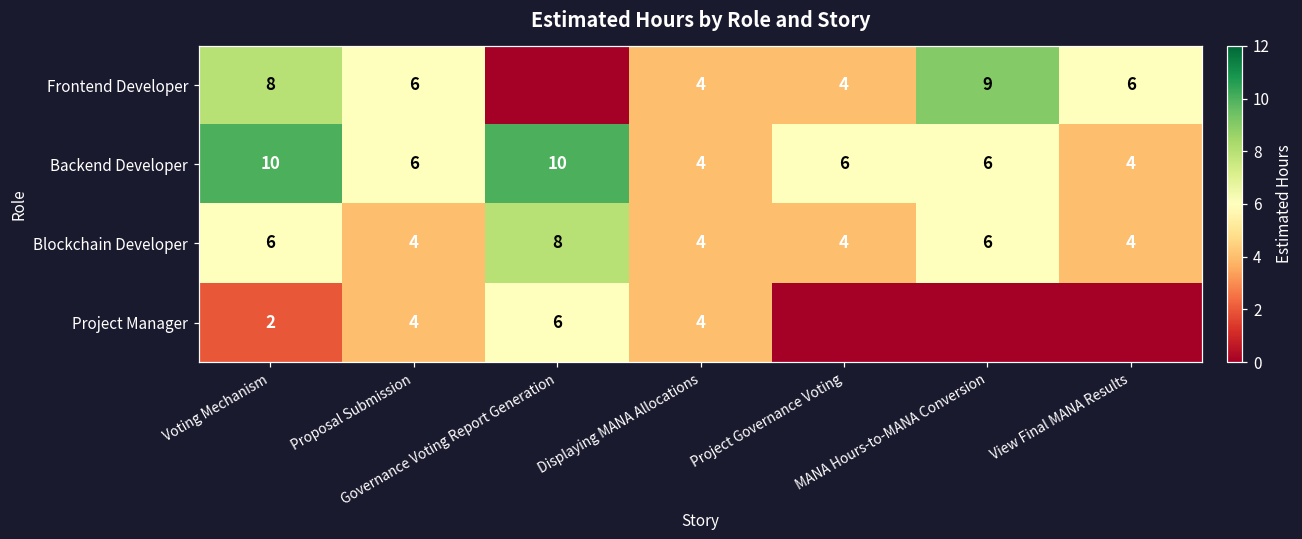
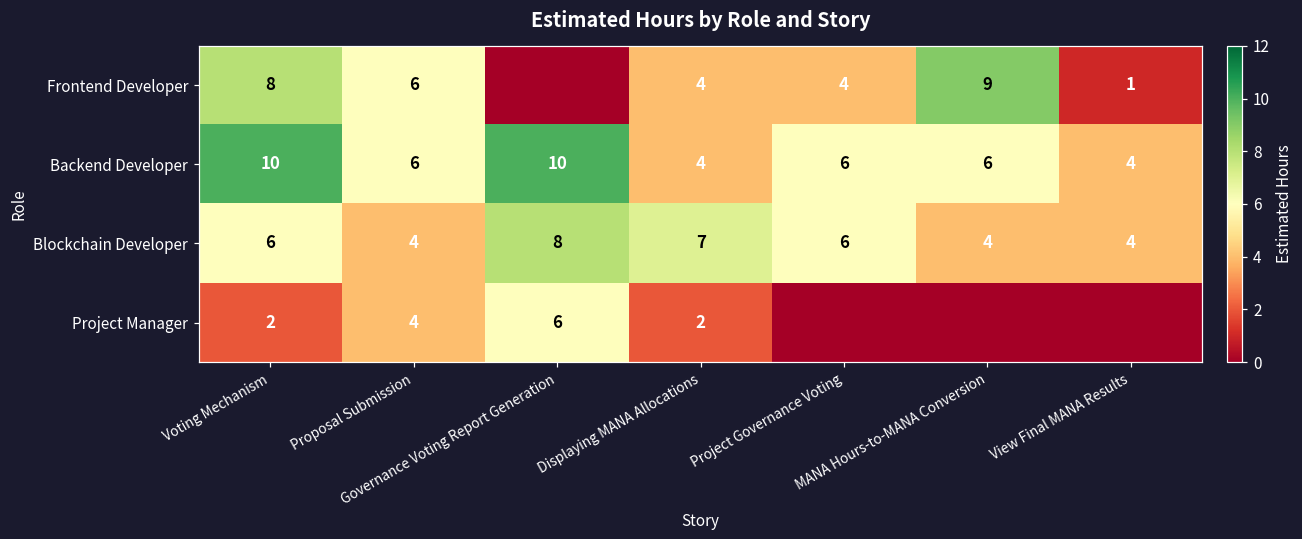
Frontend Developer, View Final MANA Results: 6 -> 1
Blockchain Developer, Displaying MANA Allocations: 4 -> 7
Blockchain Developer, Project Governance Voting: 4 -> 6
Blockchain Developer, MANA Hours-to-MANA Conversion: 6 -> 4
Project Manager, Displaying MANA Allocations: 4 -> 2
